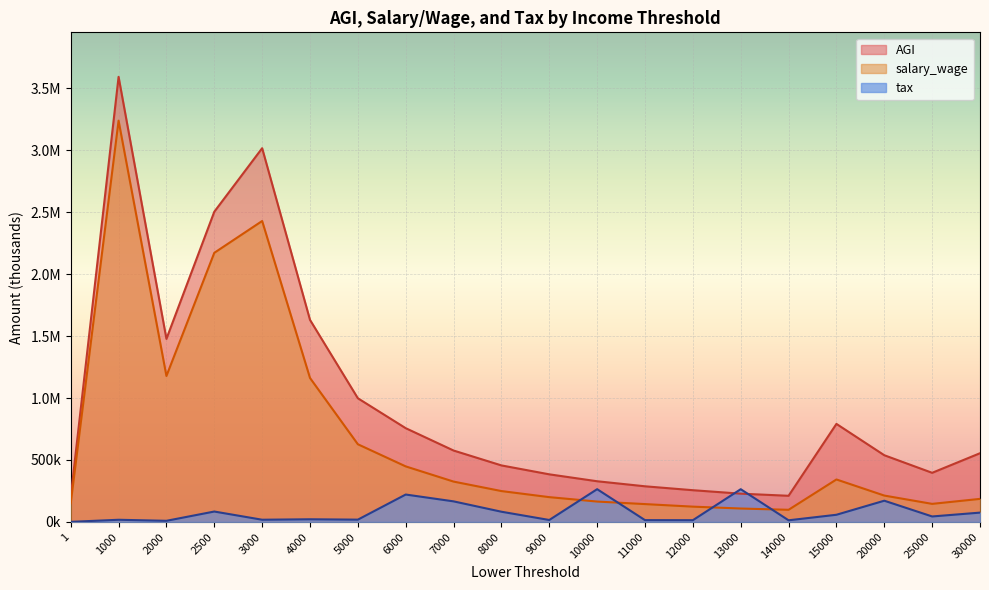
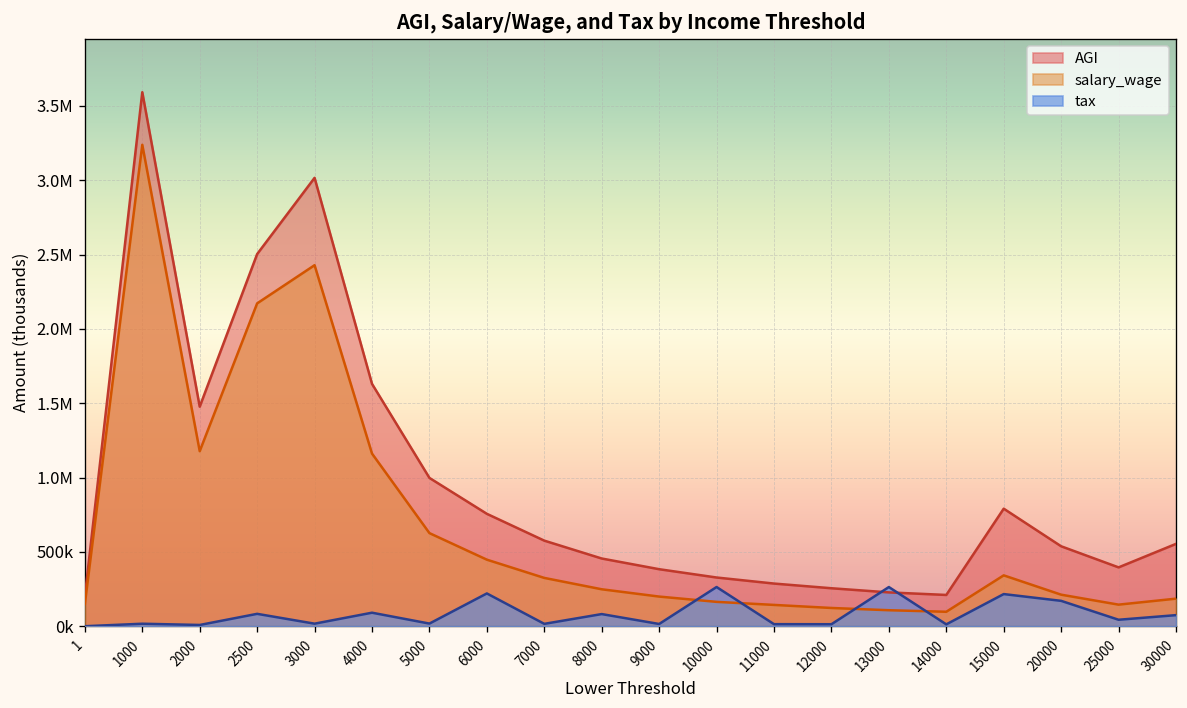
tax, 4000: 20000 -> 90000
tax, 7000: 170000 -> 20000
tax, 15000: 60000 -> 220000
